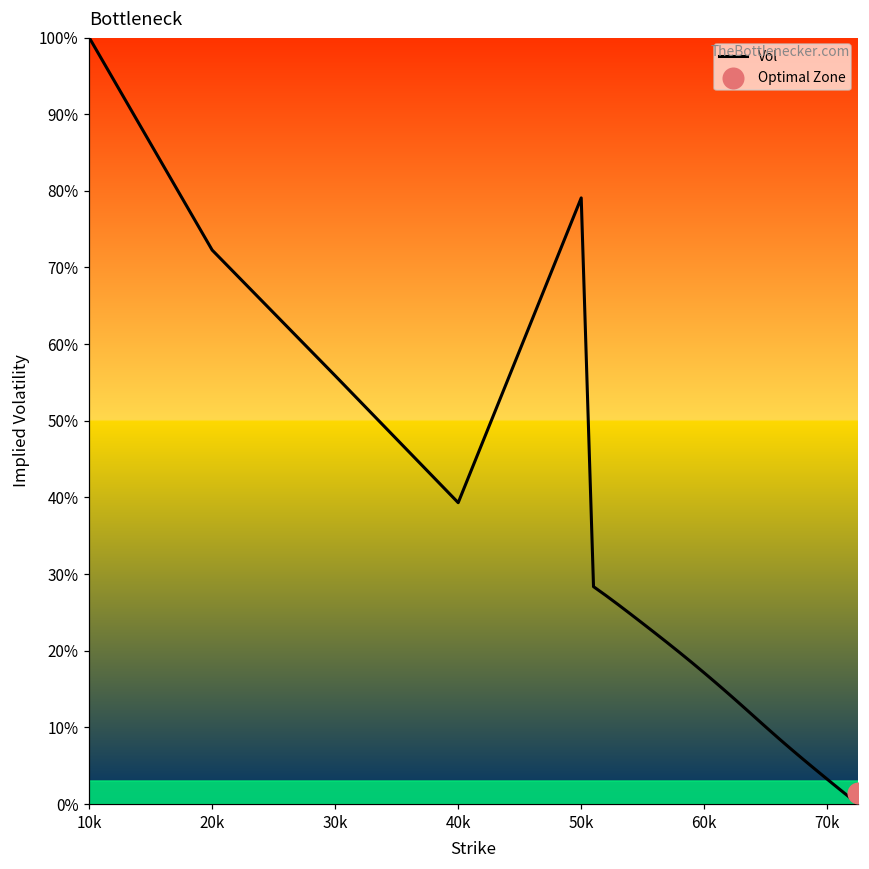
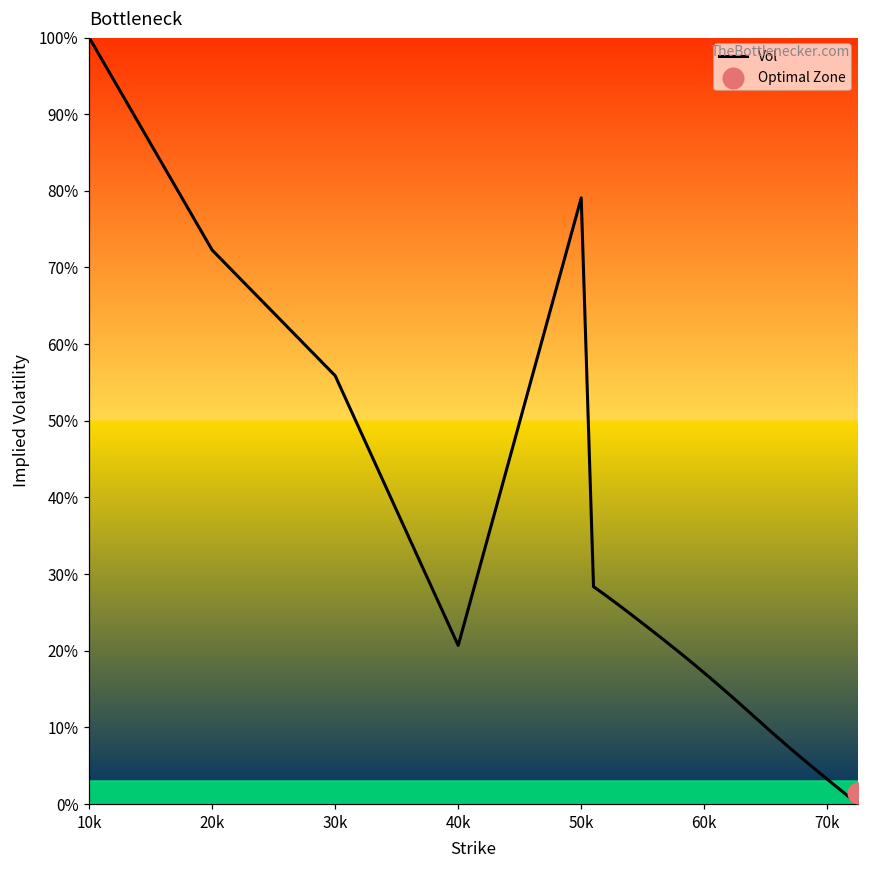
Vol, 40k: 39% -> 21%
